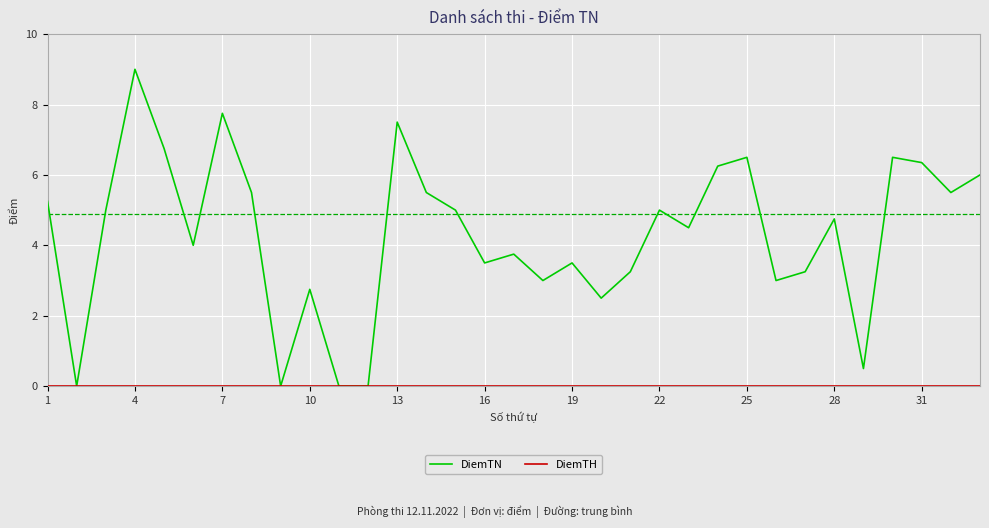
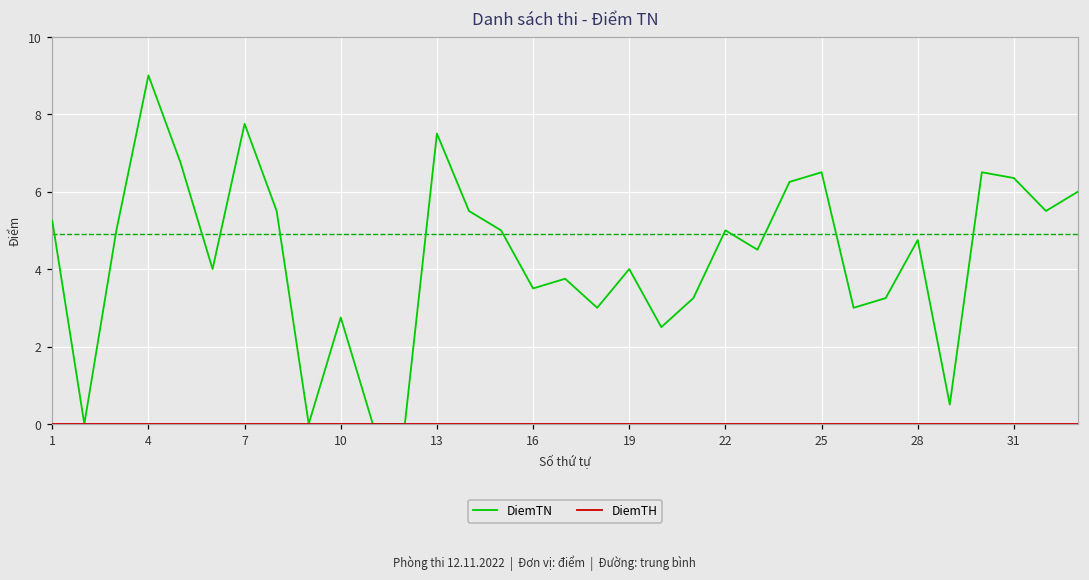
DiemTN, 19: 3.5 -> 4.0
